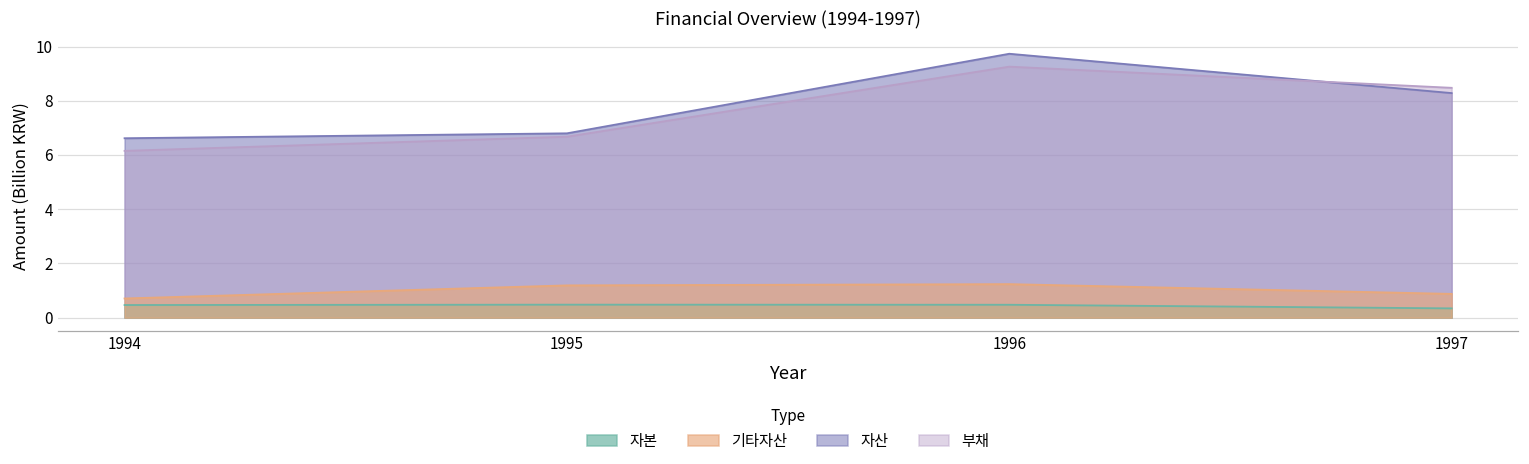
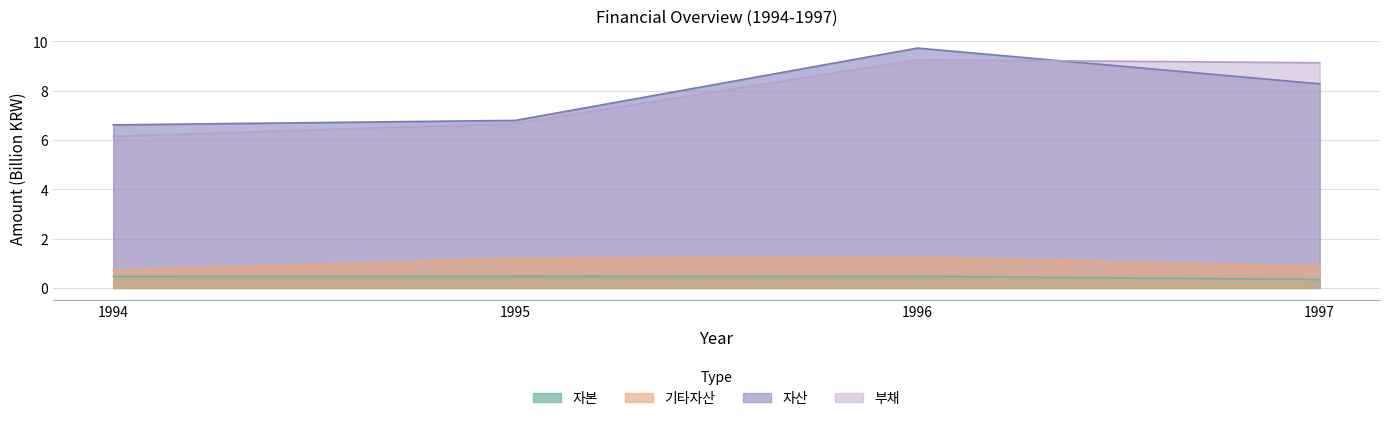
부채, 1997: 8.5 -> 9.1
